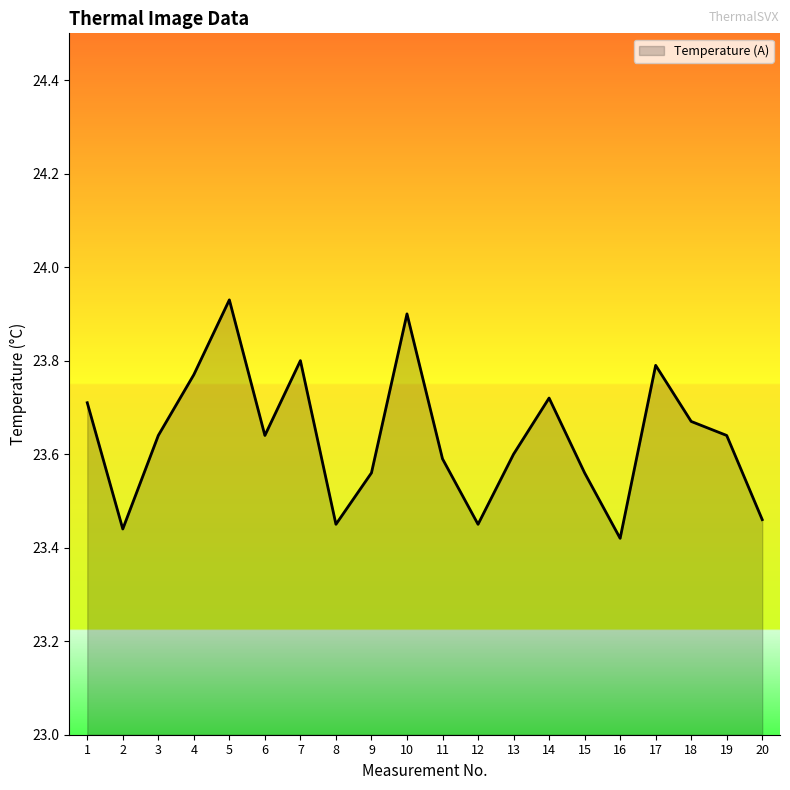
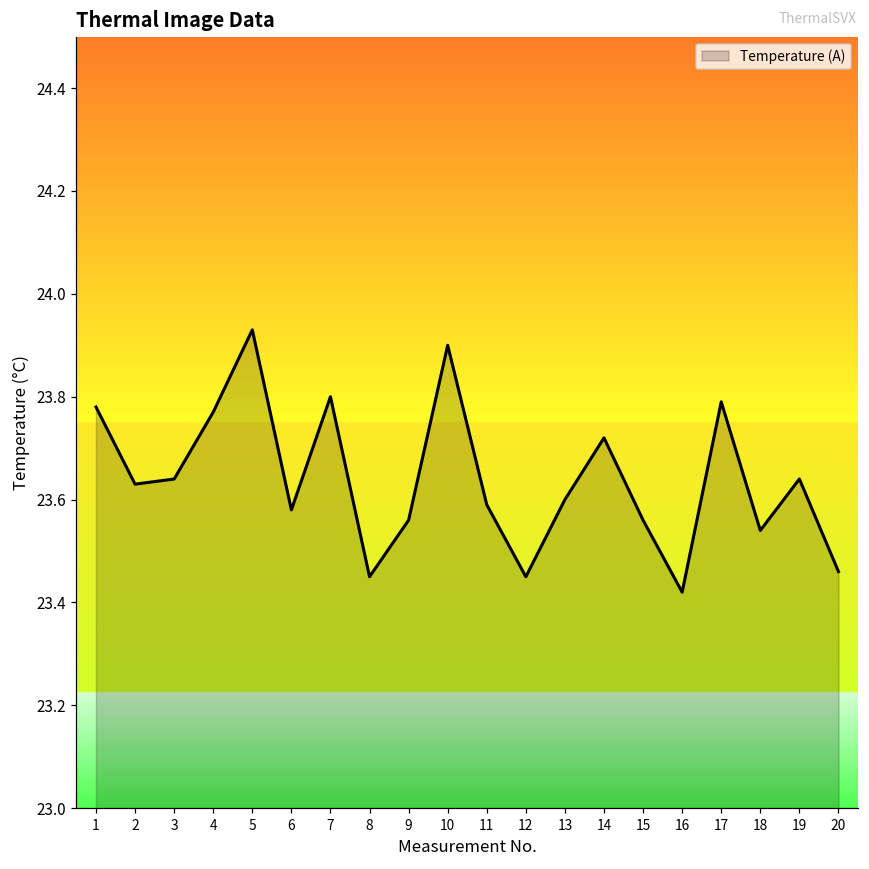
1: 23.71 -> 23.78
2: 23.44 -> 23.63
6: 23.64 -> 23.58
18: 23.67 -> 23.54
